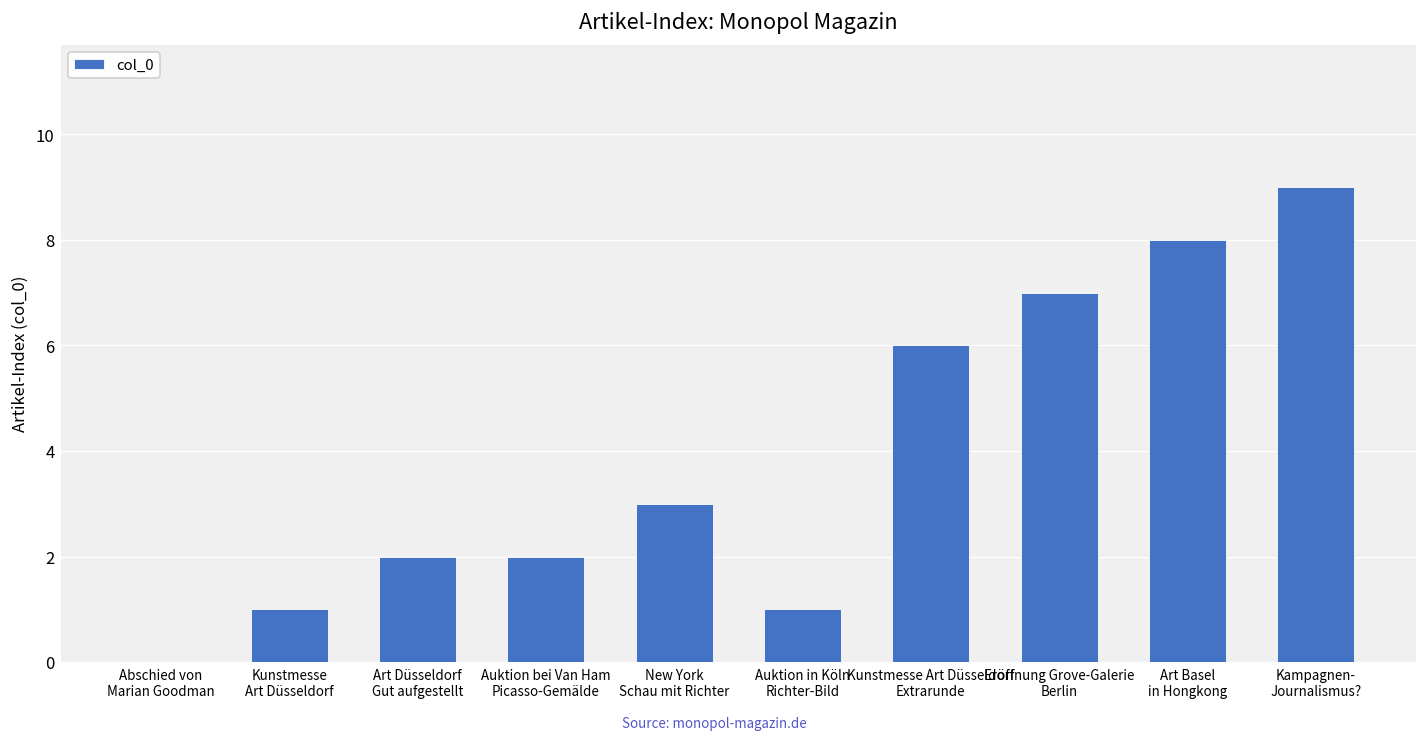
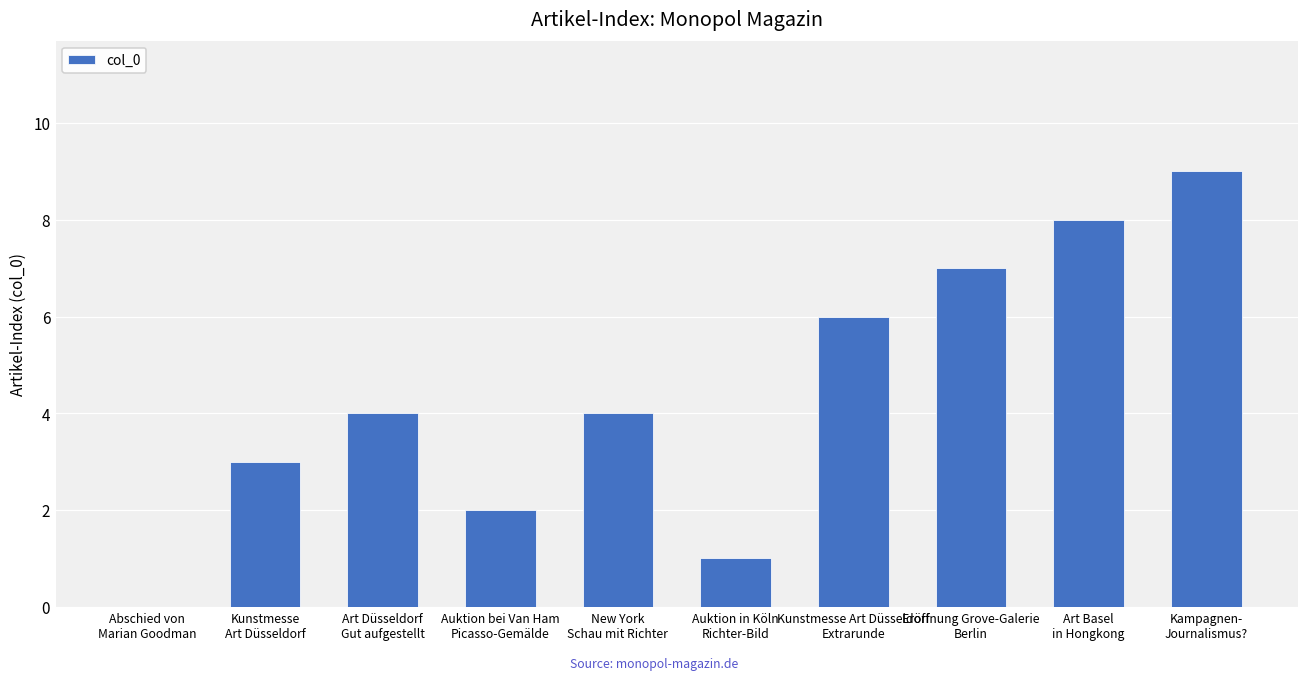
Kunstmesse Art Düsseldorf: 1 -> 3
Art Düsseldorf Gut aufgestellt: 2 -> 4
New York Schau mit Richter: 3 -> 4
